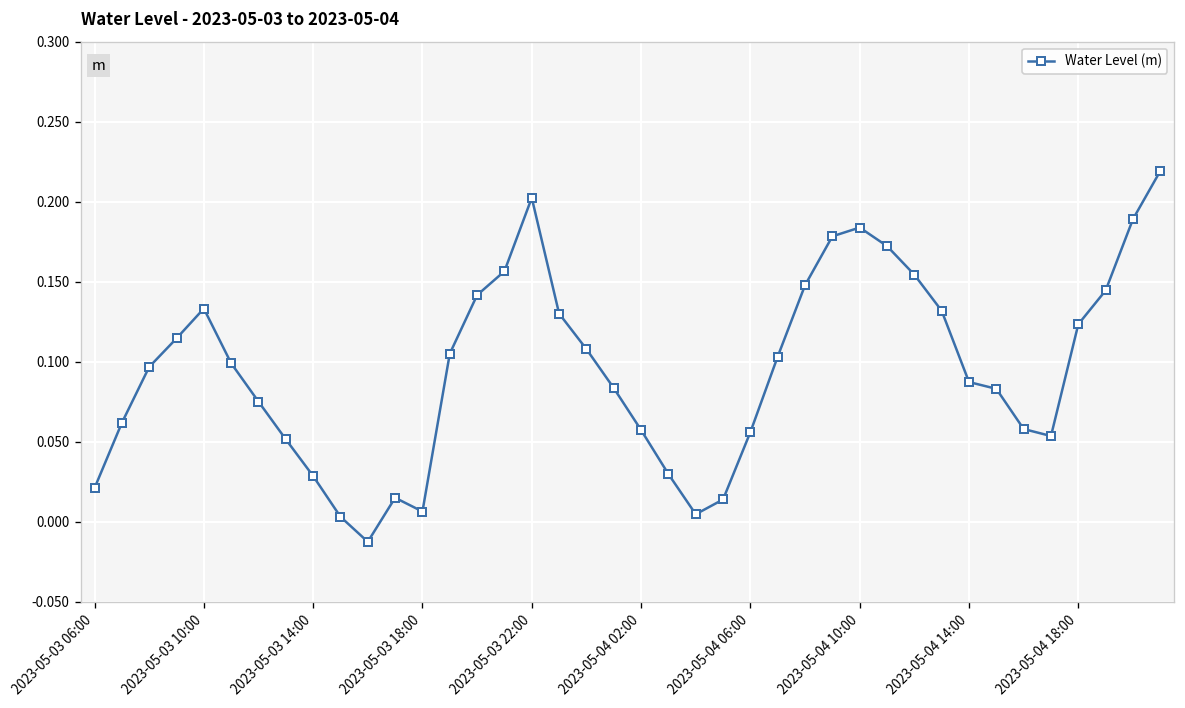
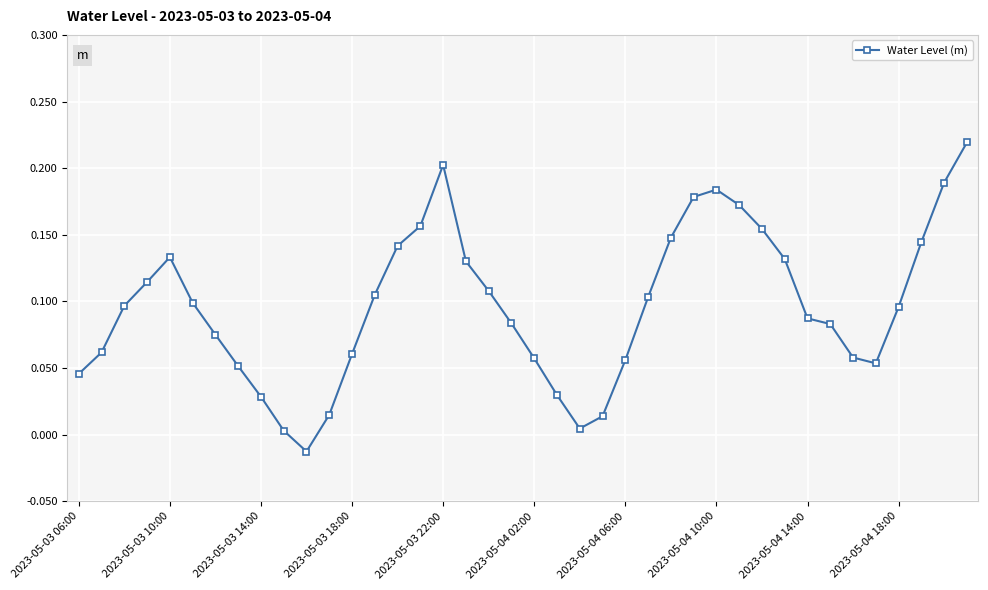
2023-05-03 06:00: 0.021 -> 0.046
2023-05-03 18:00: 0.006 -> 0.061
2023-05-04 18:00: 0.123 -> 0.096
